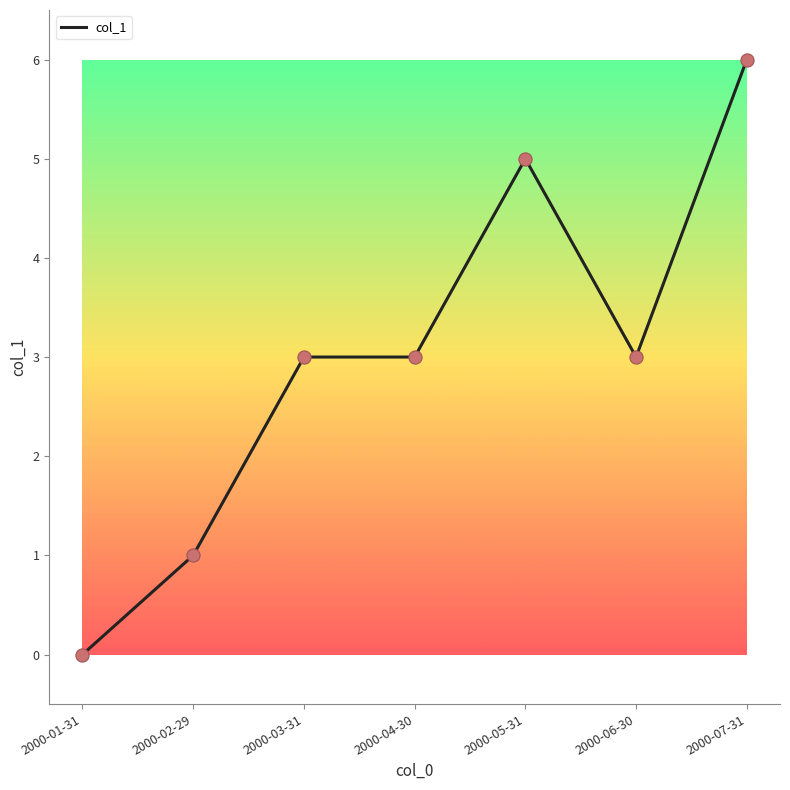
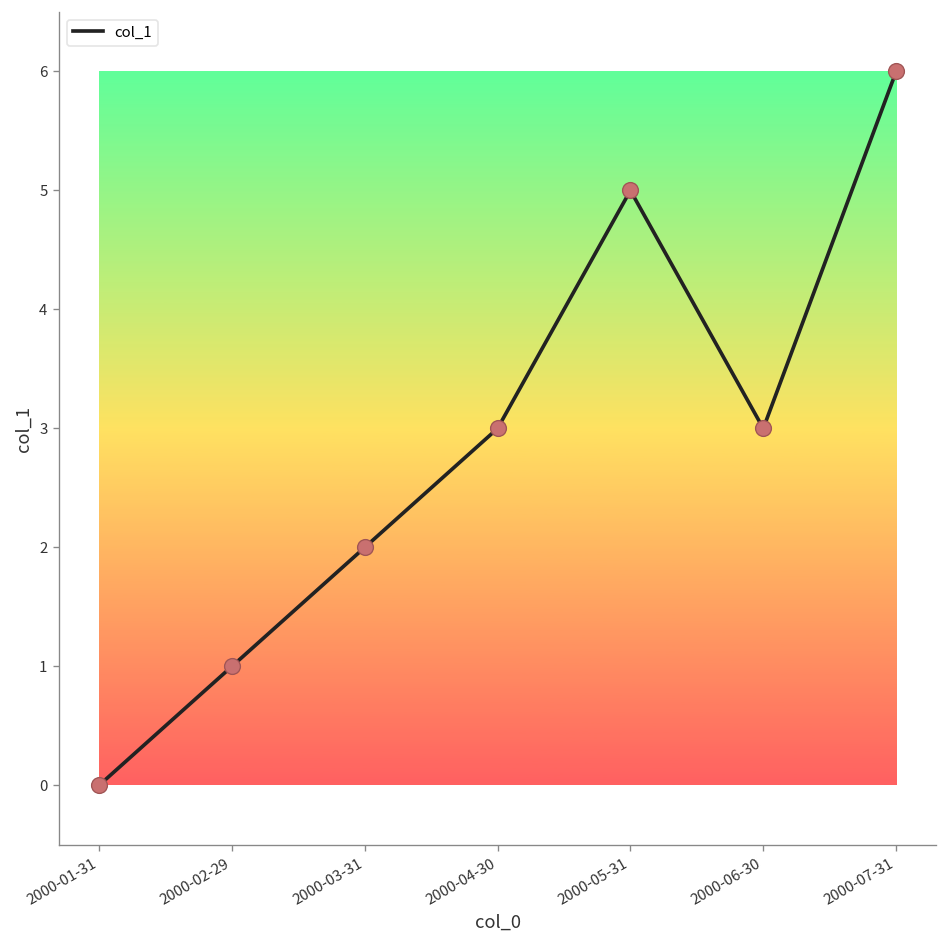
2000-03-31: 3 -> 2
